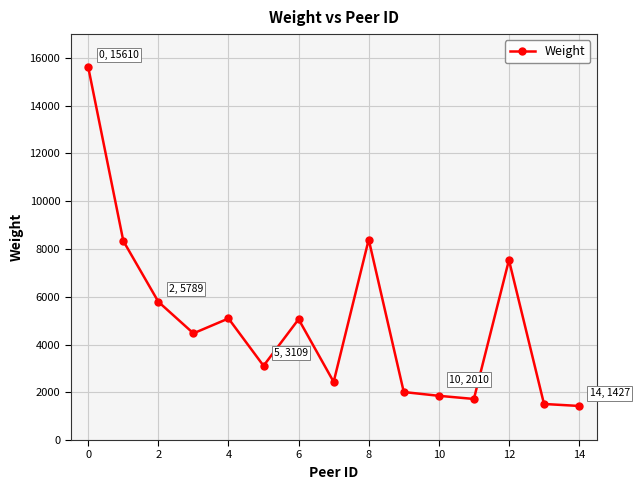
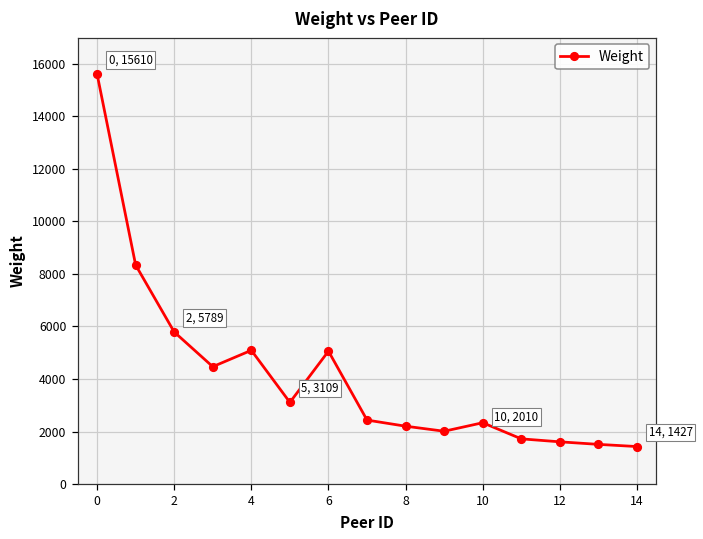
8: 8400 -> 2200
10: 1900 -> 2300
12: 7500 -> 1600
